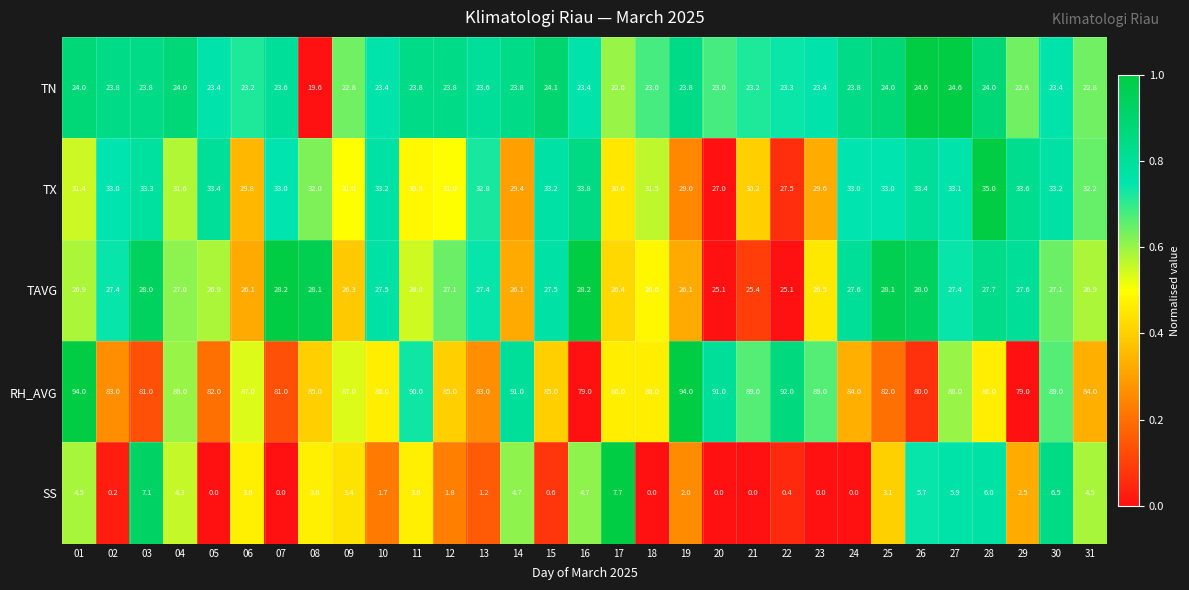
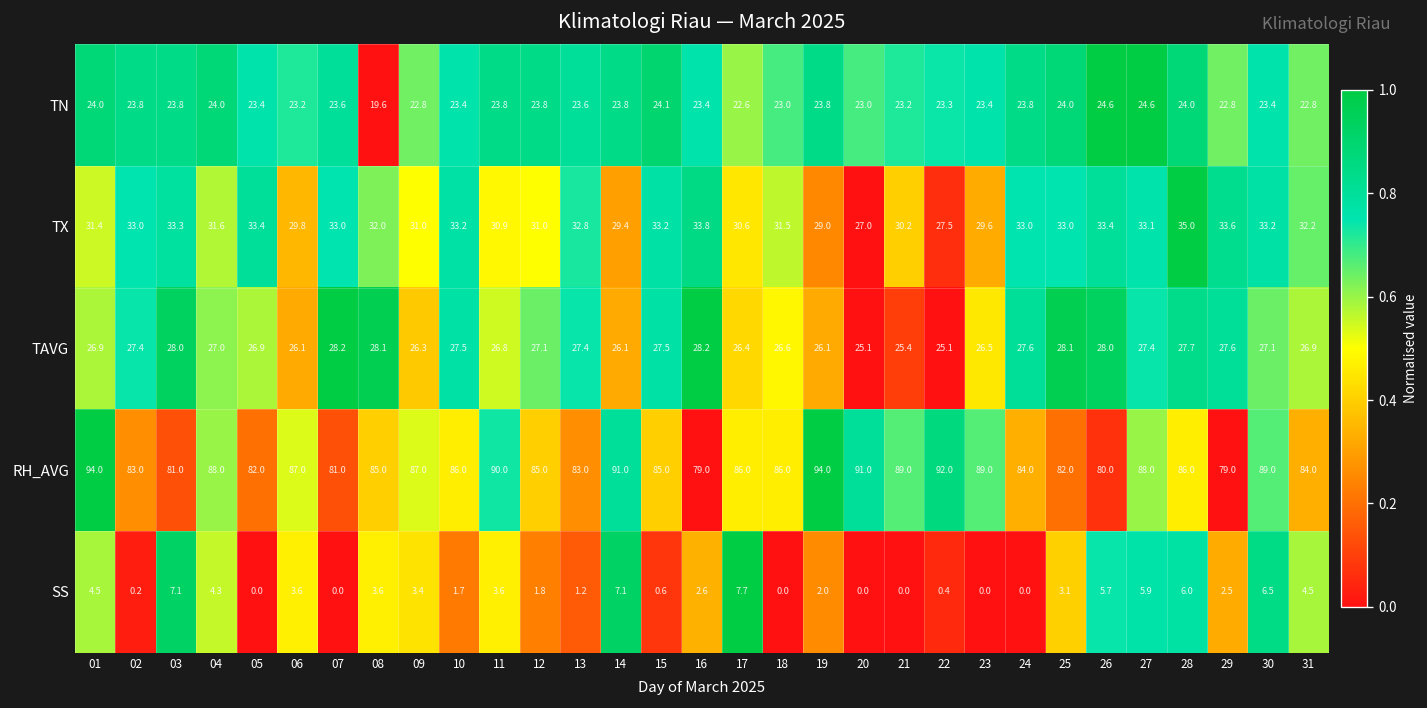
SS, 14: 4.7 -> 7.1
SS, 16: 4.7 -> 2.6
